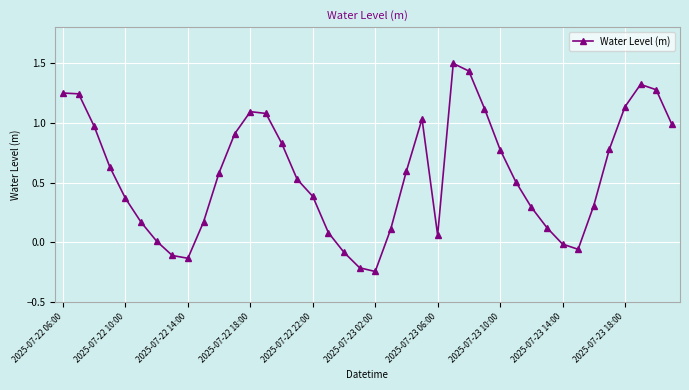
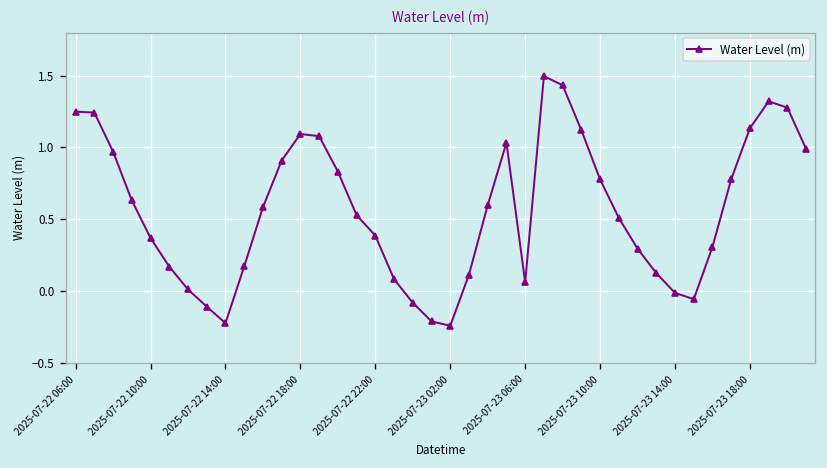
2025-07-22 14:00: -0.13 -> -0.22
